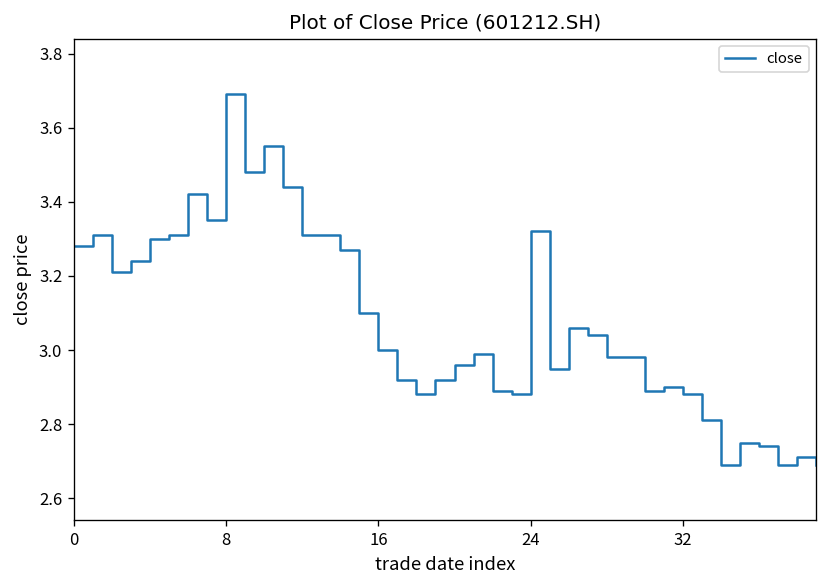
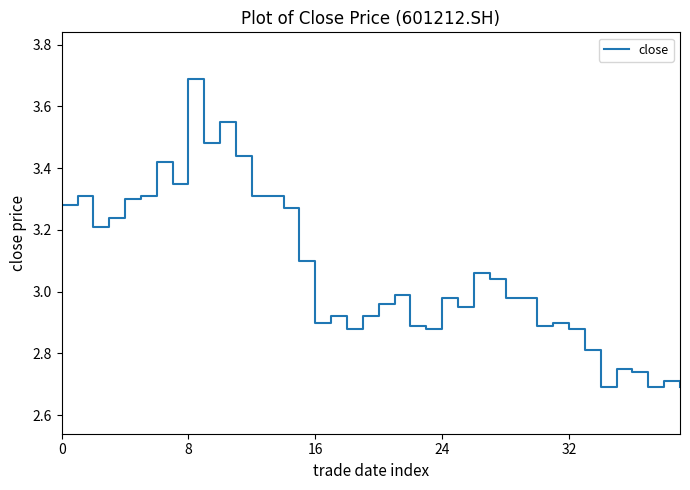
16: 3.0 -> 2.9
24: 3.32 -> 2.98
